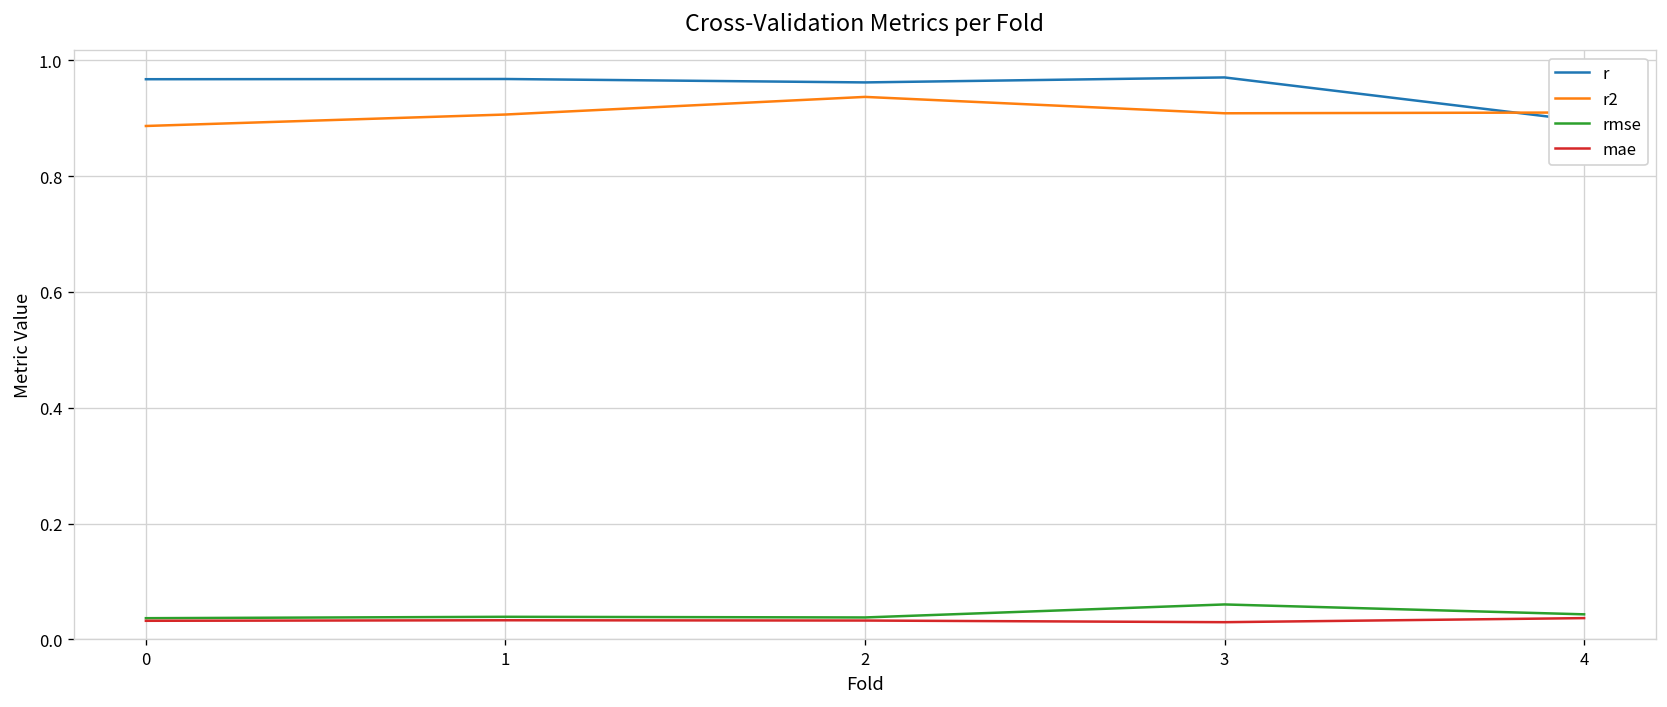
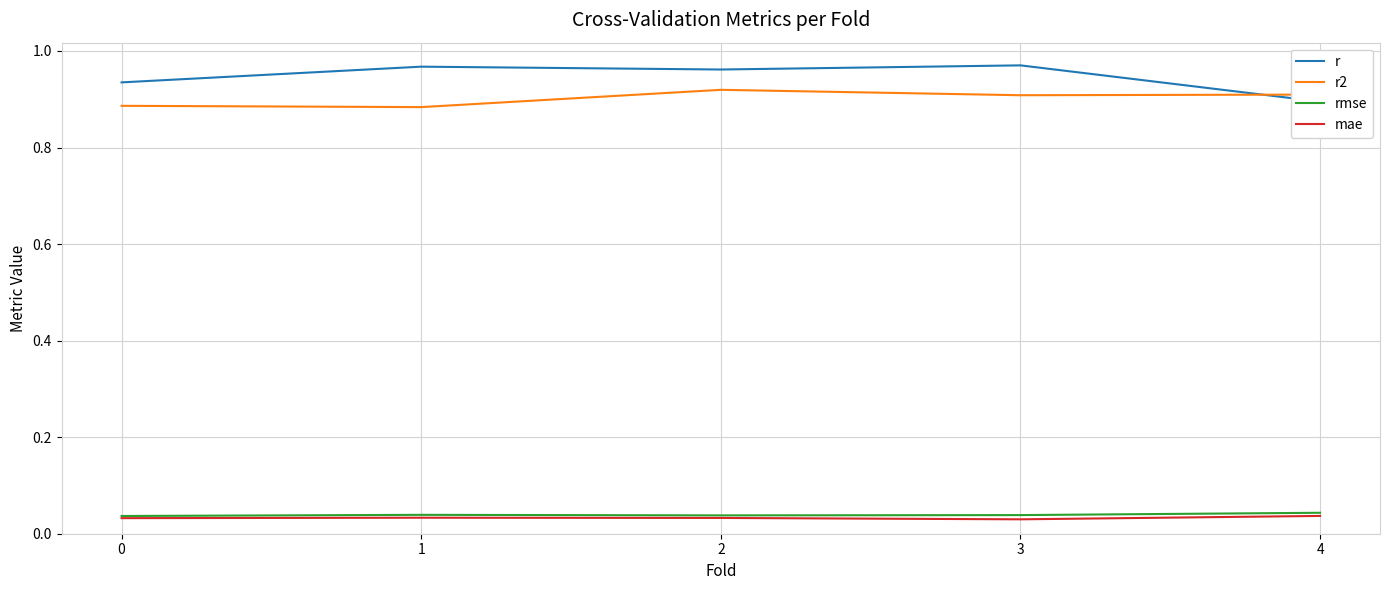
r, 0: 0.97 -> 0.93
r2, 1: 0.91 -> 0.88
r2, 2: 0.94 -> 0.92
rmse, 3: 0.06 -> 0.04
